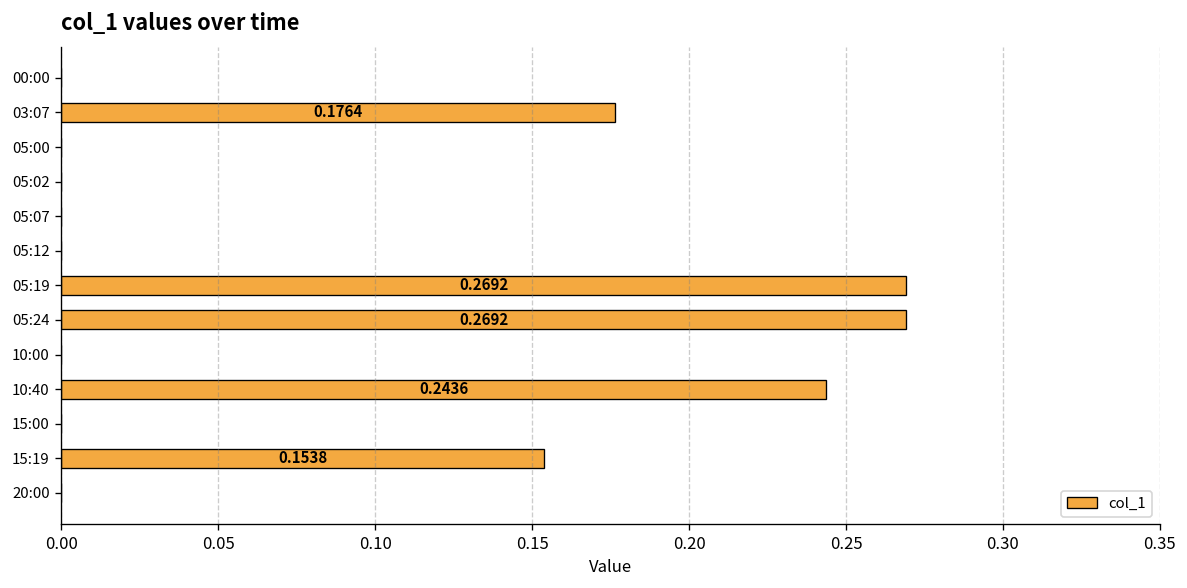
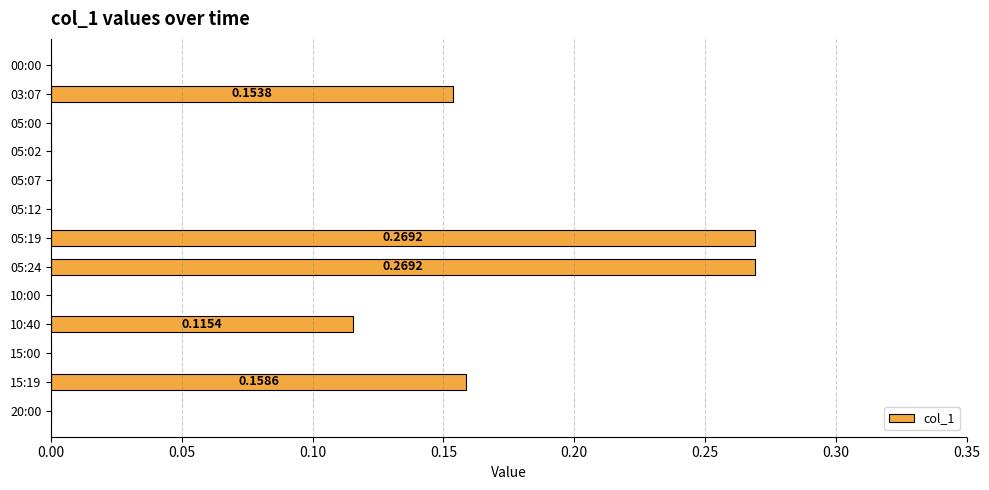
03:07: 0.1764 -> 0.1538
10:40: 0.2436 -> 0.1154
15:19: 0.1538 -> 0.1586
